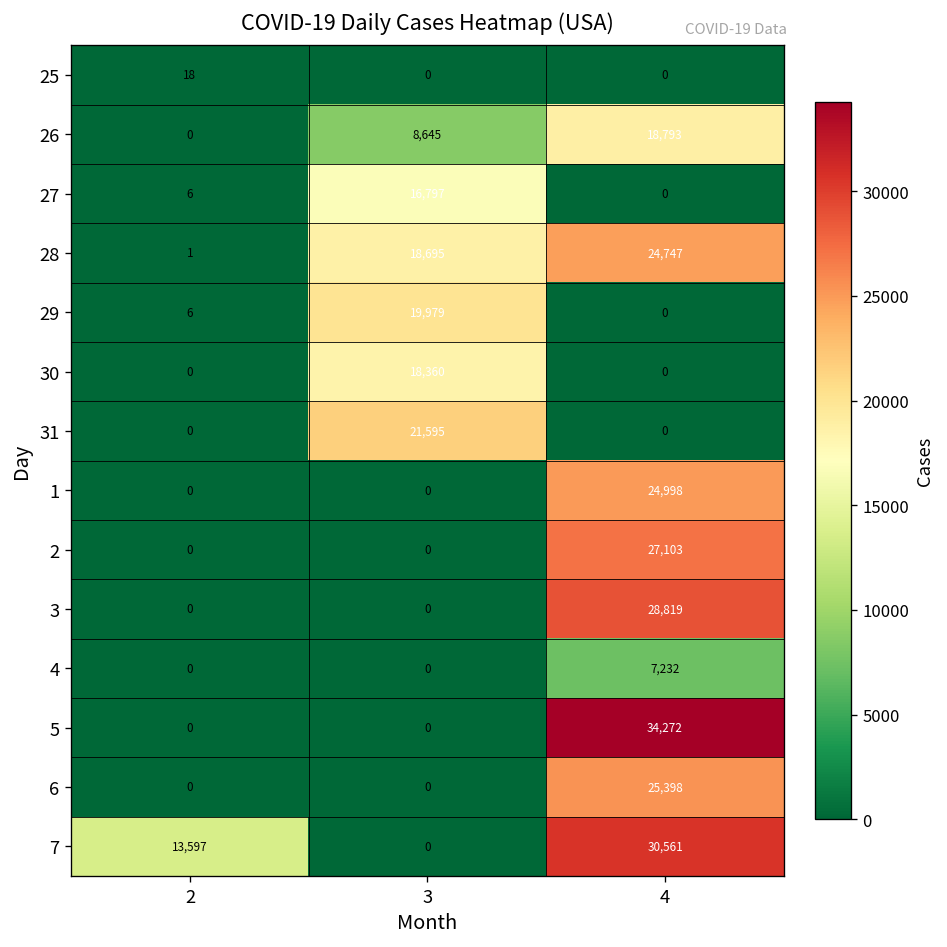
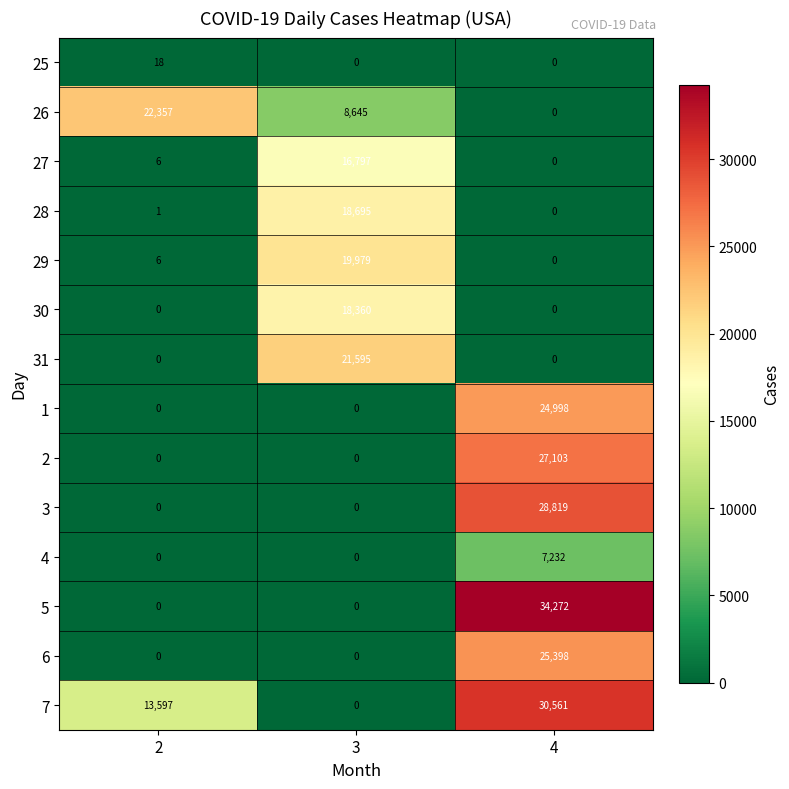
26, 2: 0 -> 22,357
26, 4: 18,793 -> 0
28, 4: 24,747 -> 0
